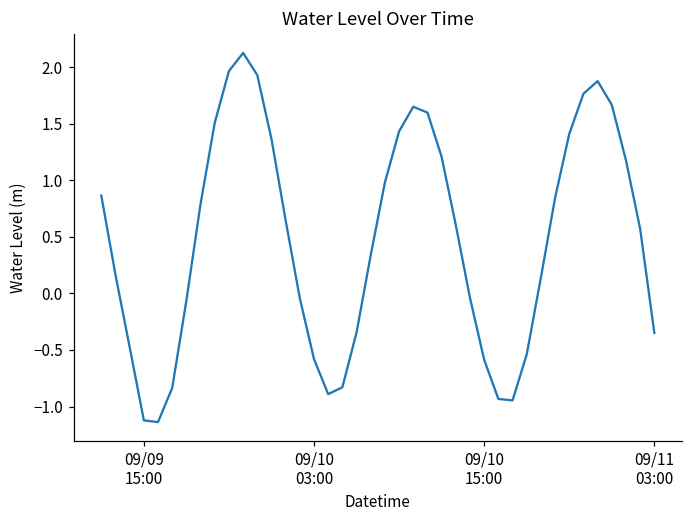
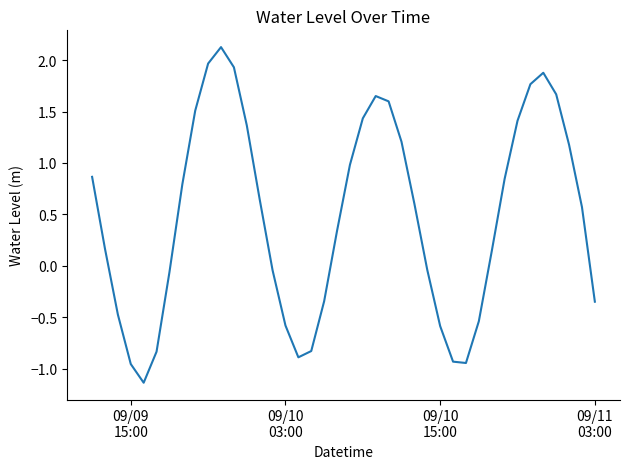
09/09 15:00: -1.12 -> -0.96
